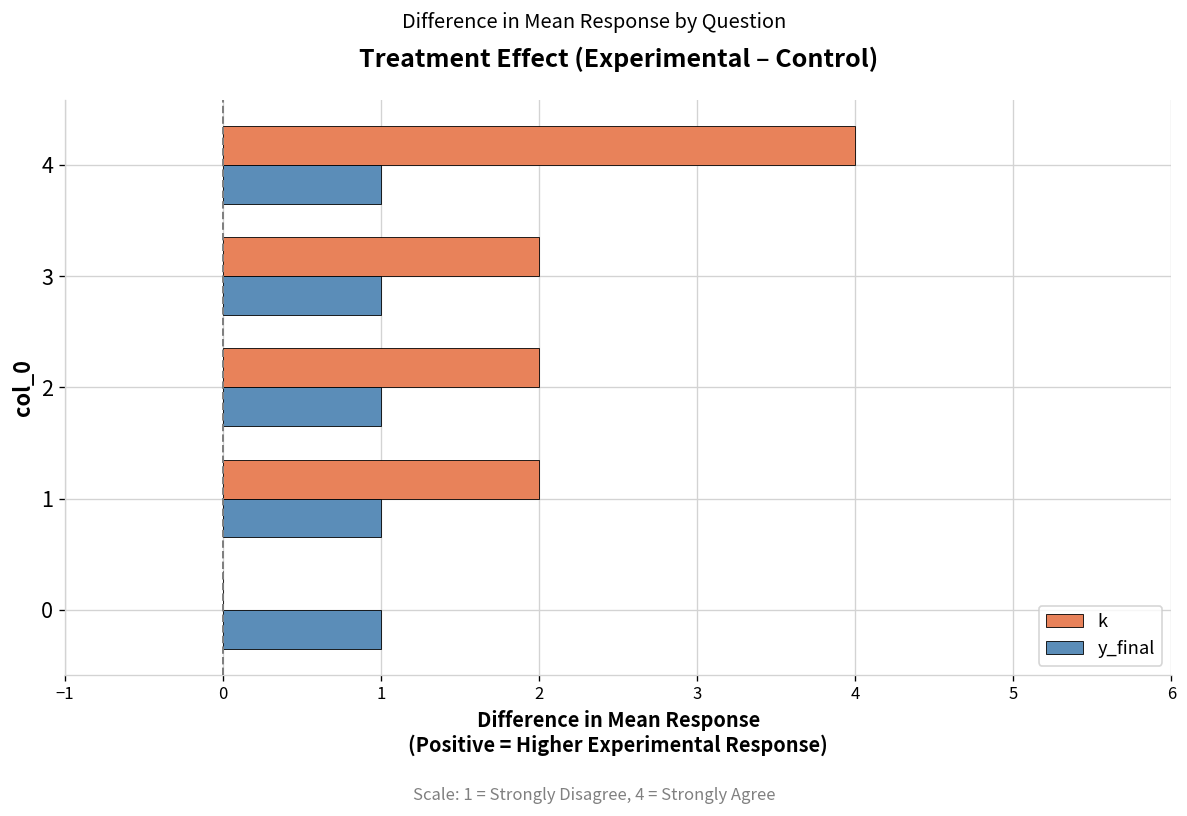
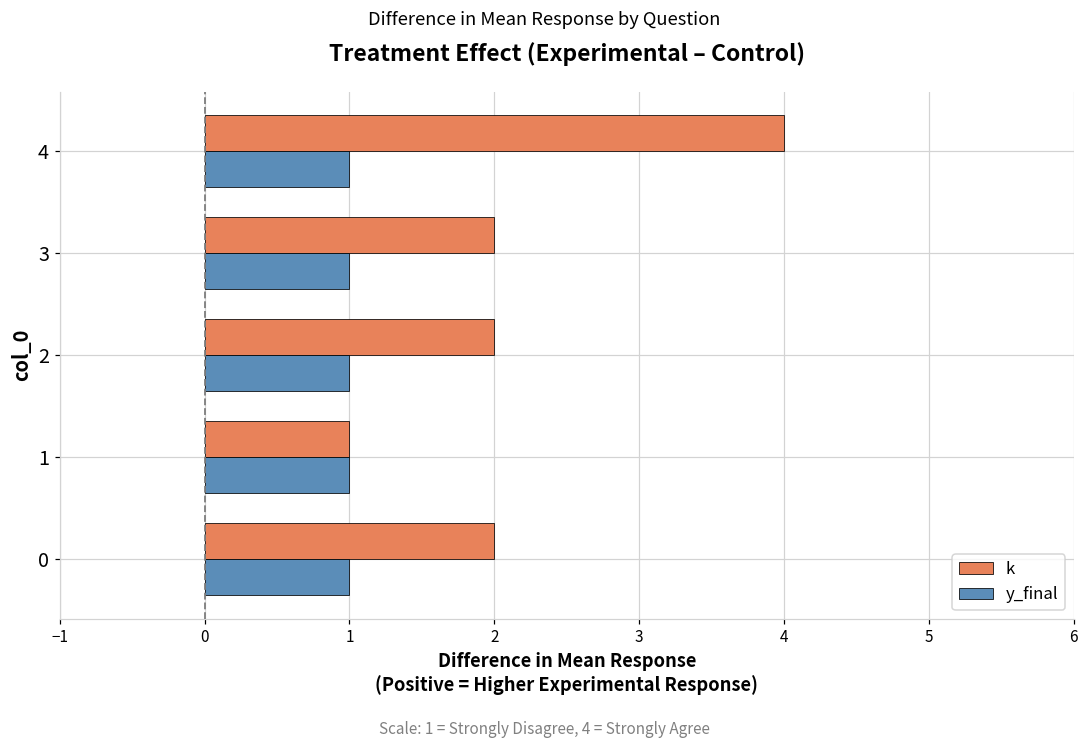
k, 1: 2 -> 1
k, 0: 0 -> 2
